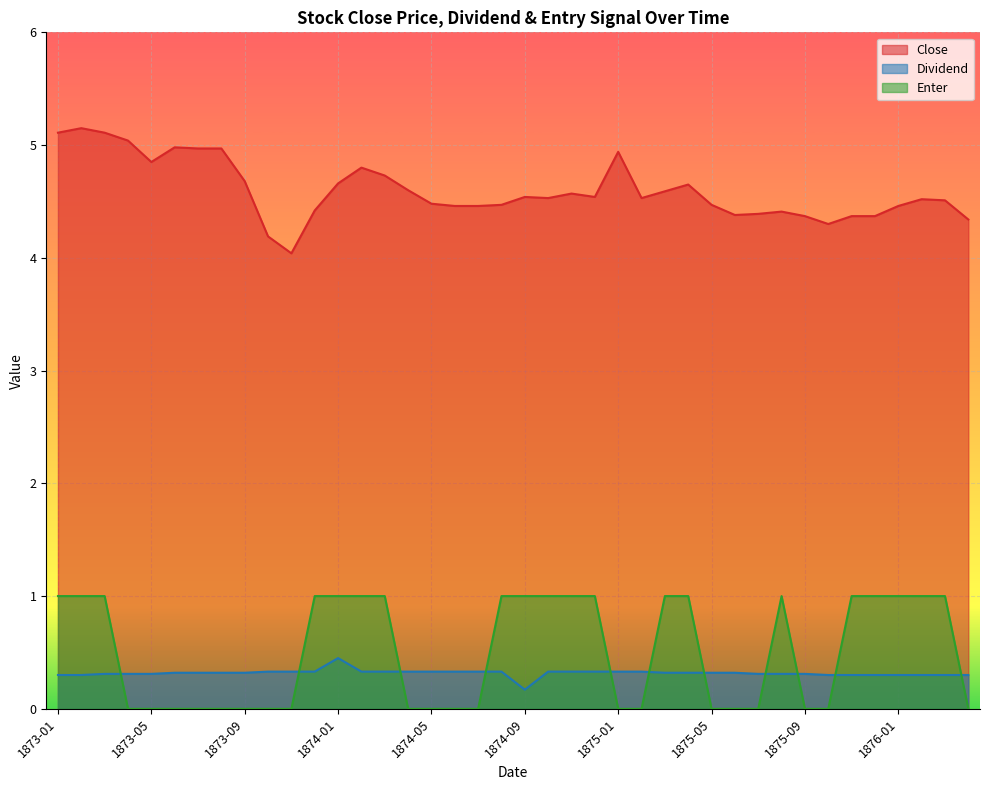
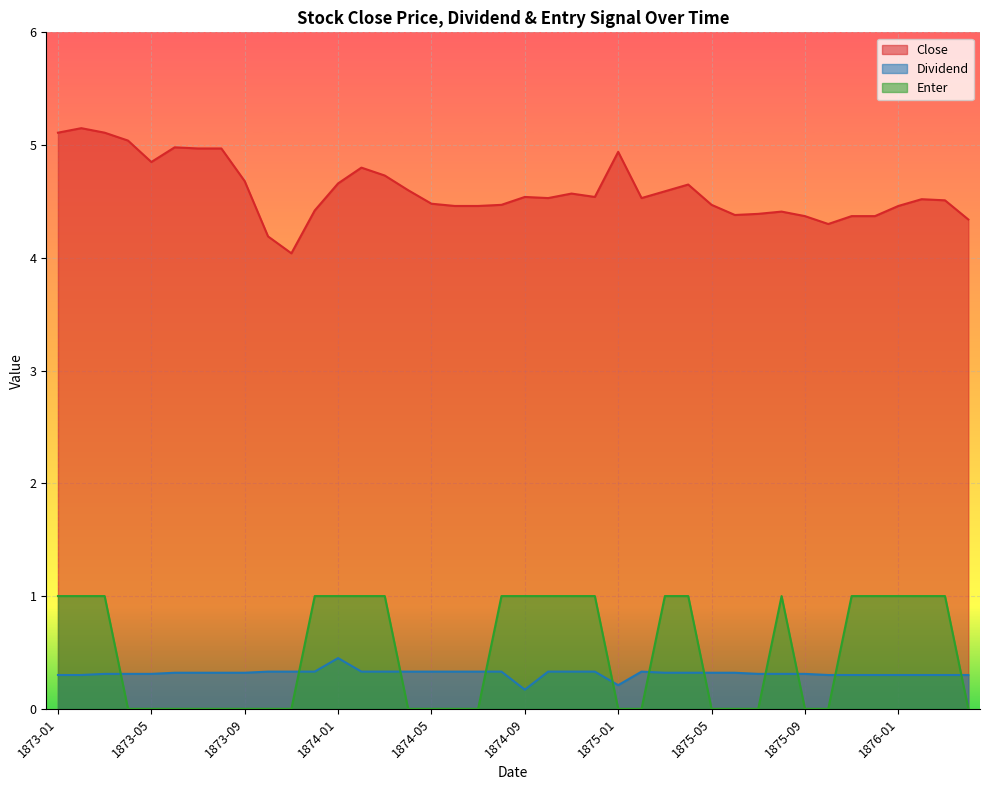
Dividend, 1875-01: 0.33 -> 0.21
